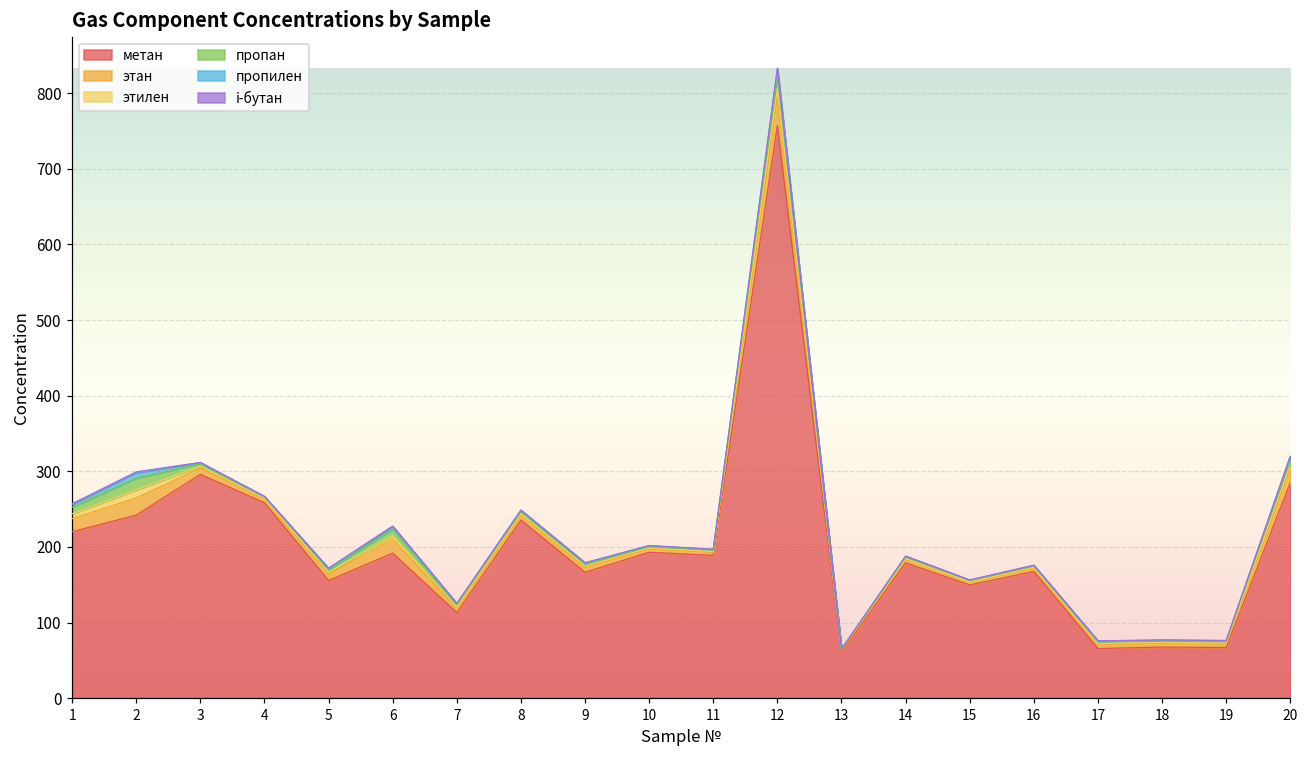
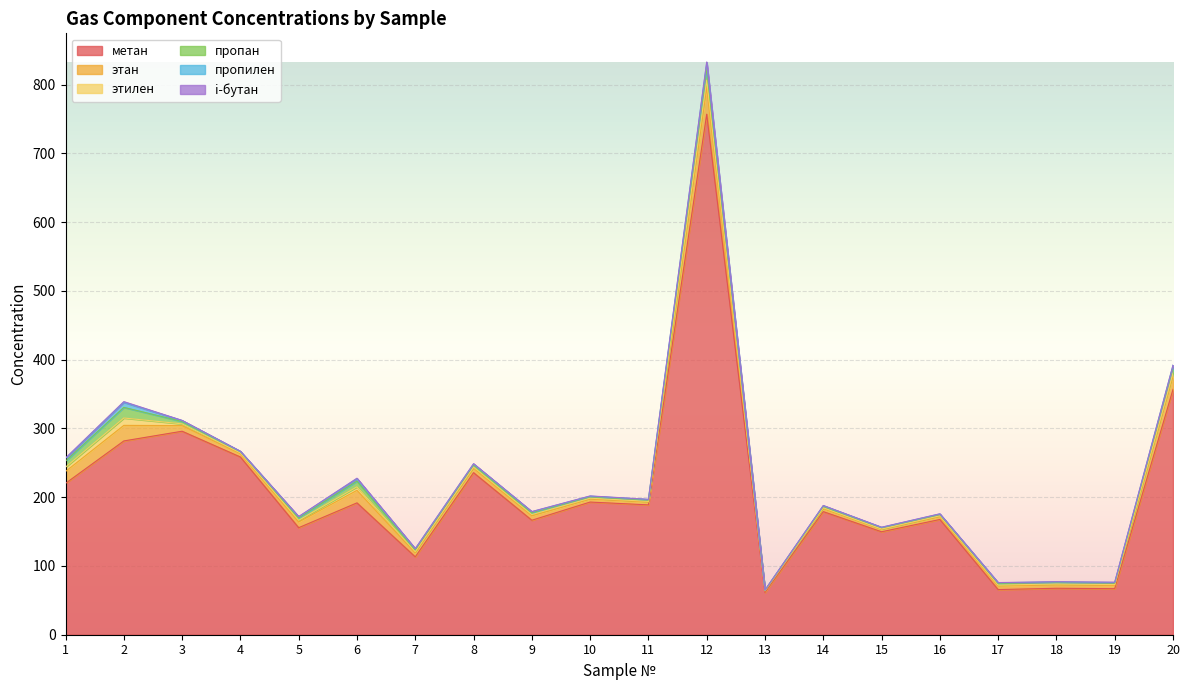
метан, 2: 240 -> 280
метан, 20: 290 -> 360
